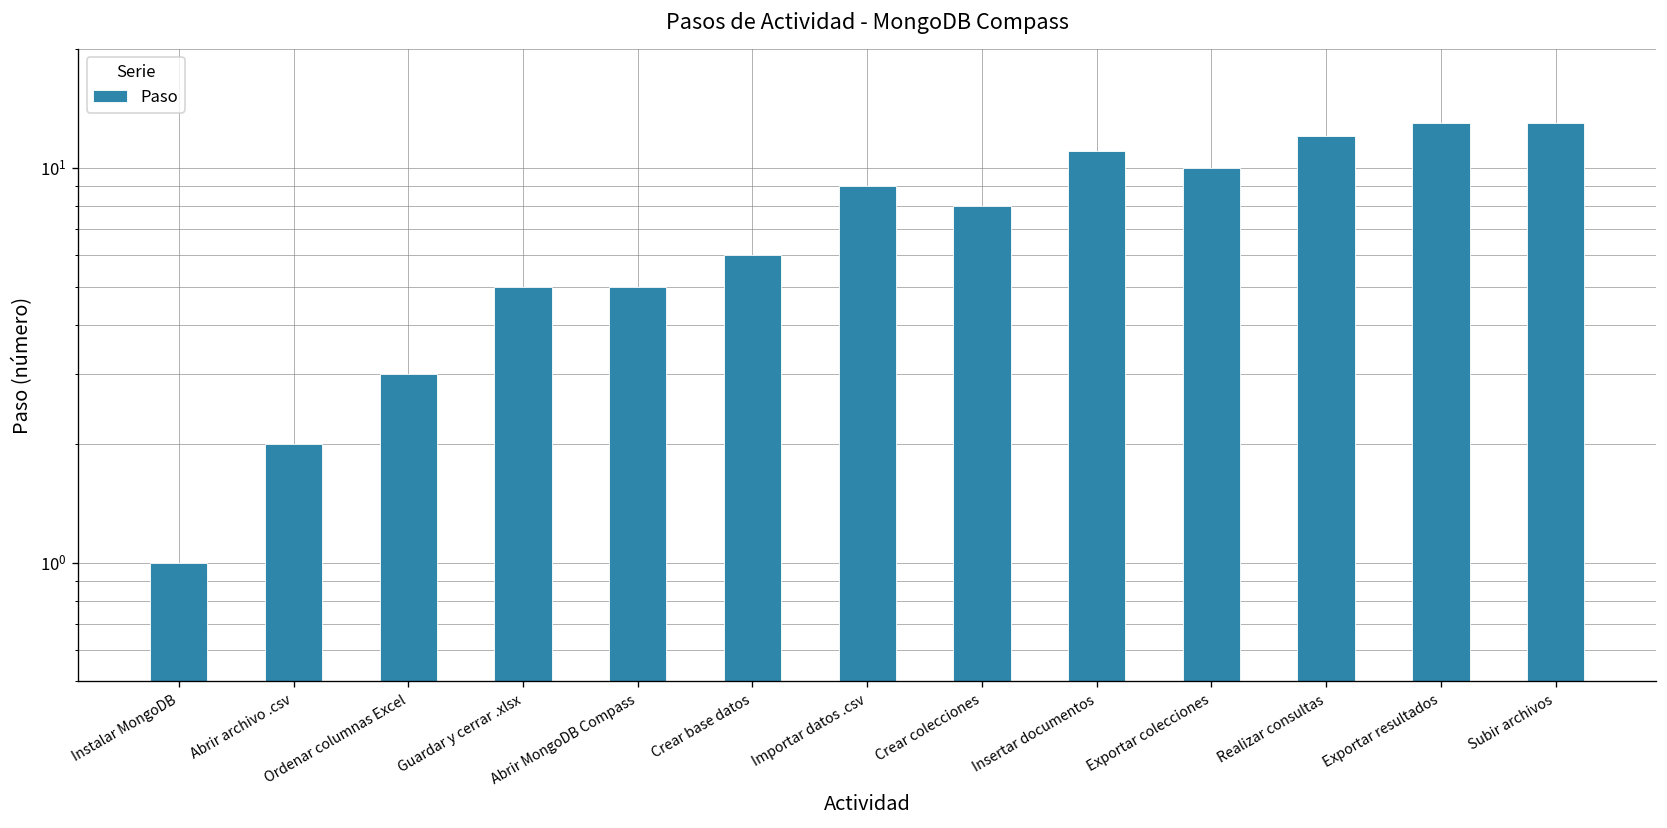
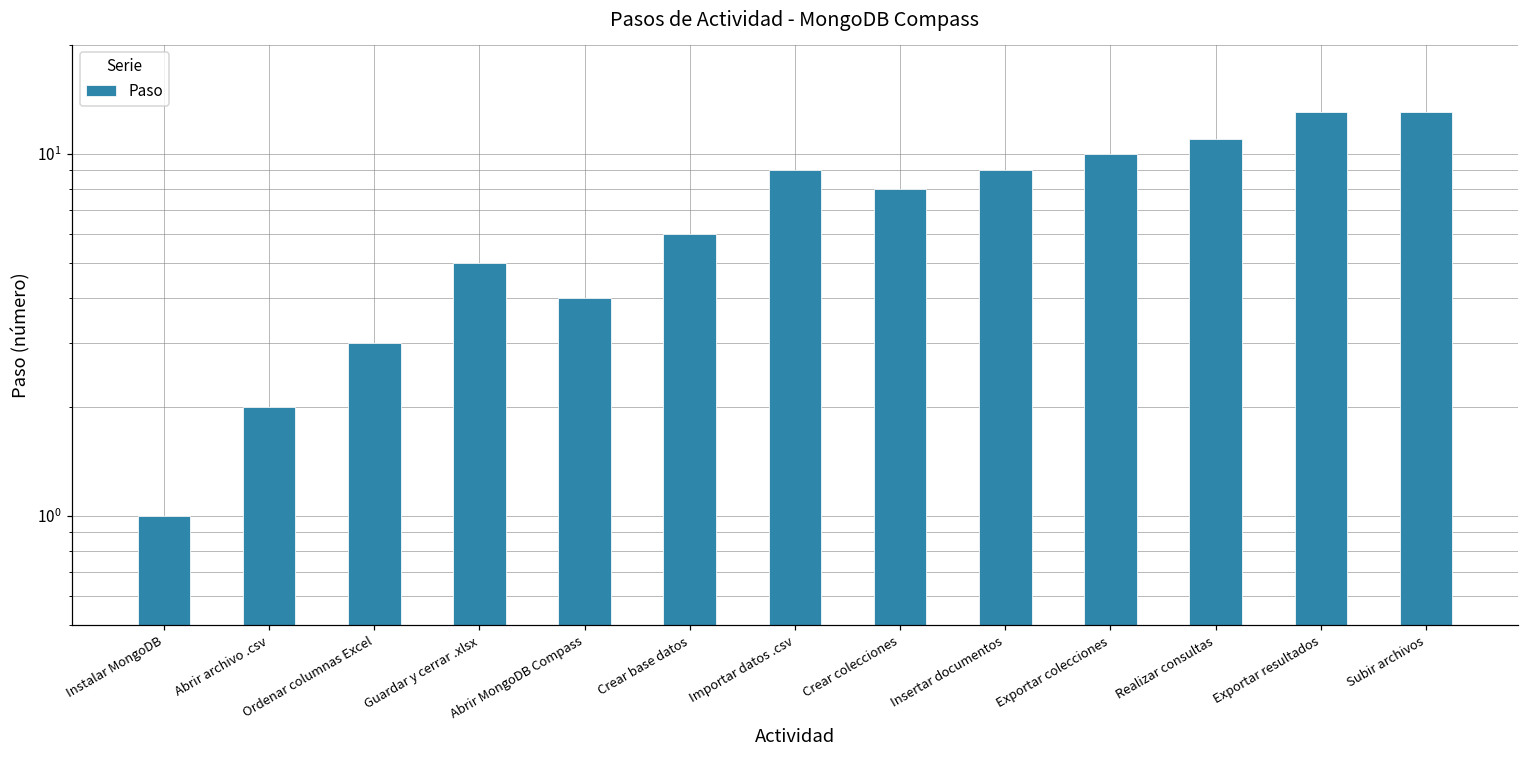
Abrir MongoDB Compass: 5 -> 4
Insertar documentos: 11 -> 9
Realizar consultas: 12 -> 11
